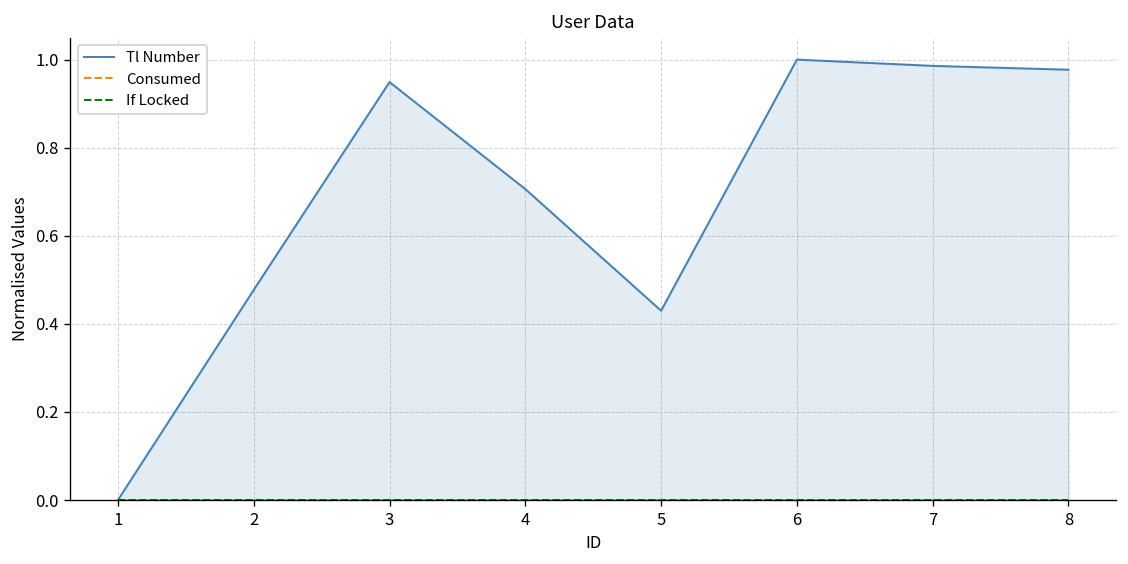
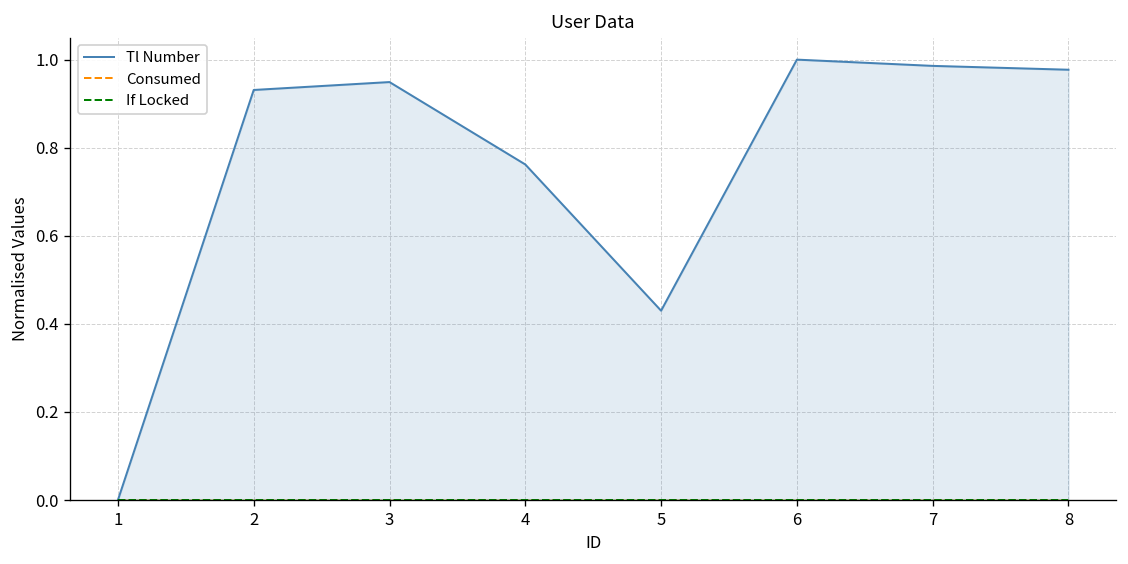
Tl Number, 2: 0.48 -> 0.93
Tl Number, 4: 0.71 -> 0.76
